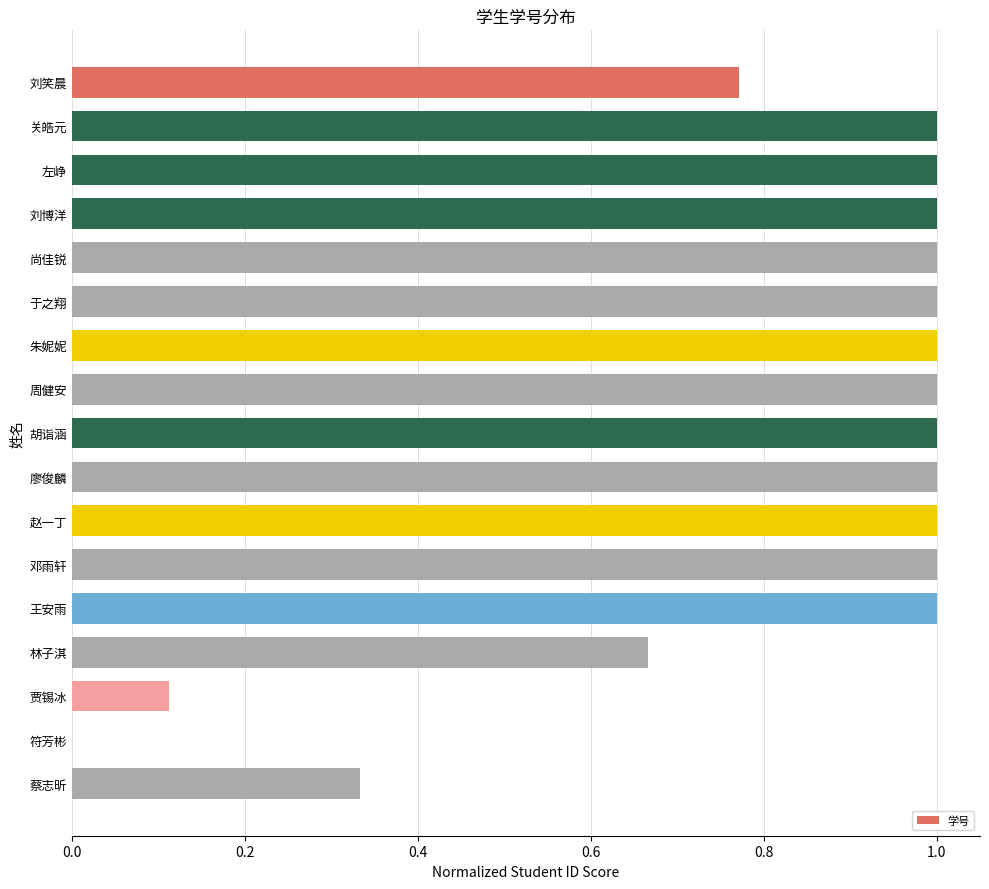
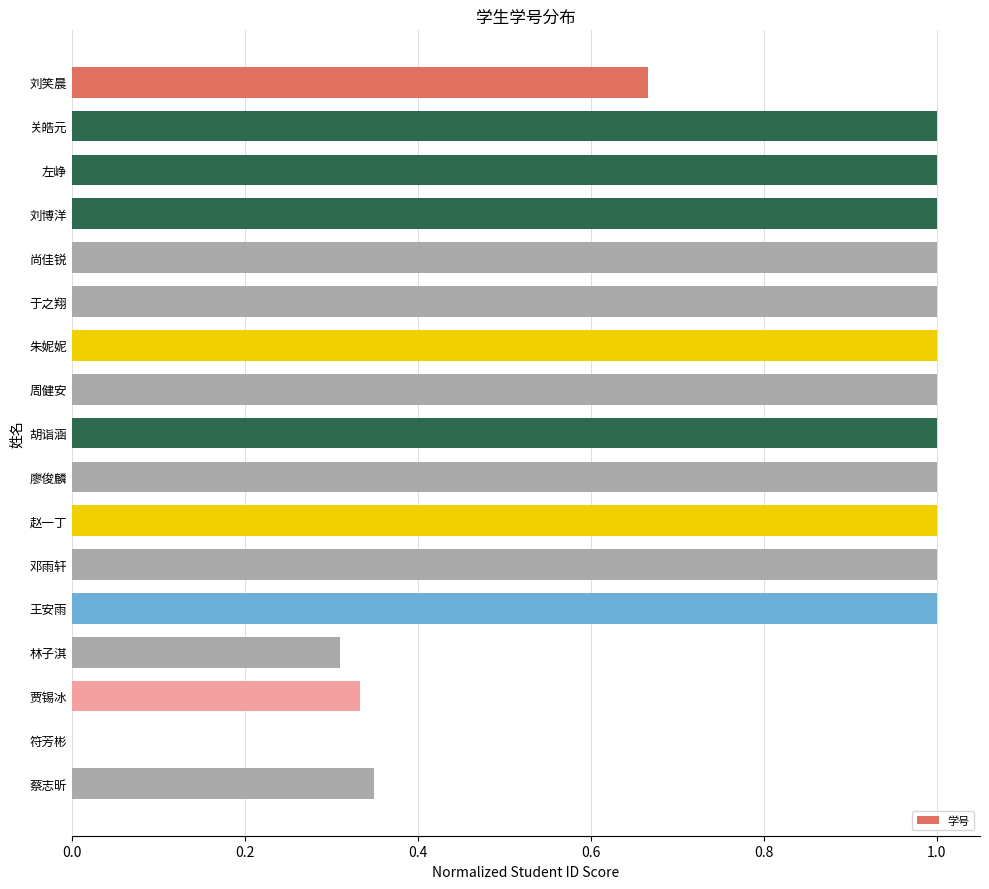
刘笑晨: 0.77 -> 0.67
林子淇: 0.67 -> 0.31
贾锡冰: 0.11 -> 0.33
蔡志昕: 0.33 -> 0.35
